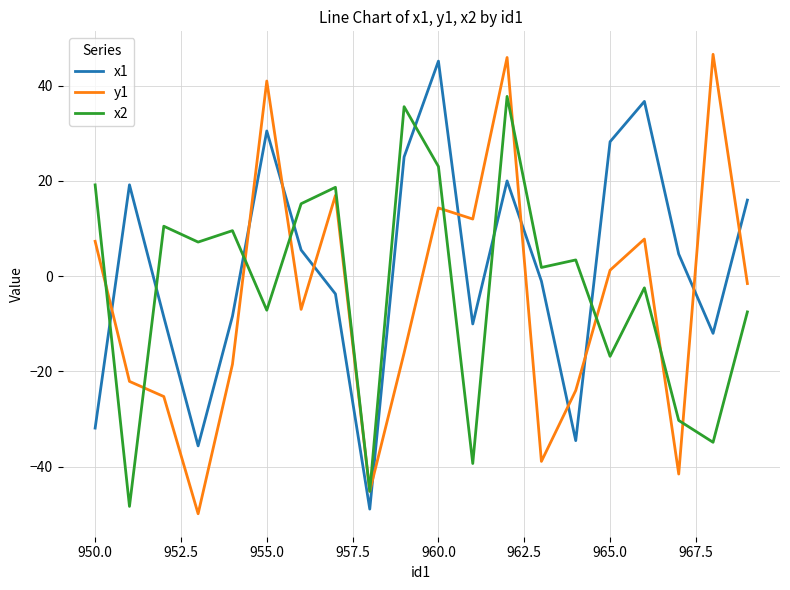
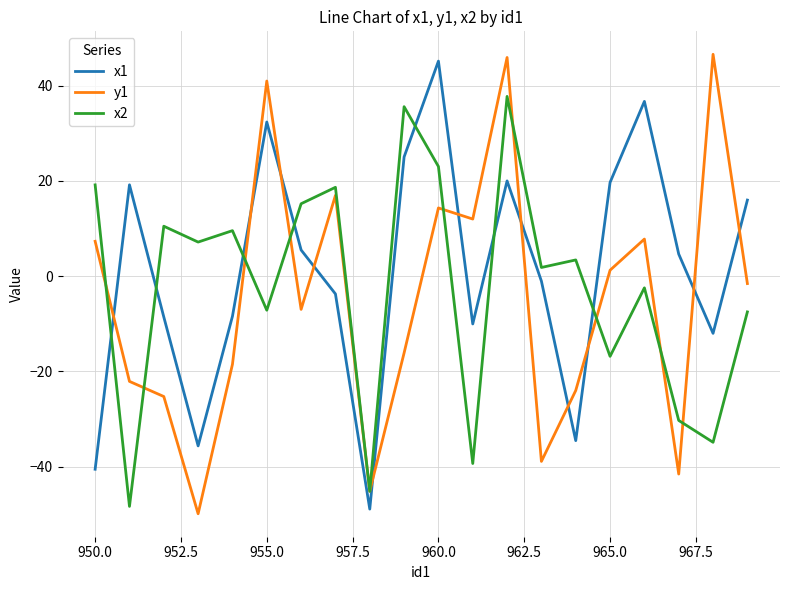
x1, 950.0: -32 -> -41
x1, 955.0: 31 -> 32
x1, 965.0: 28 -> 20
